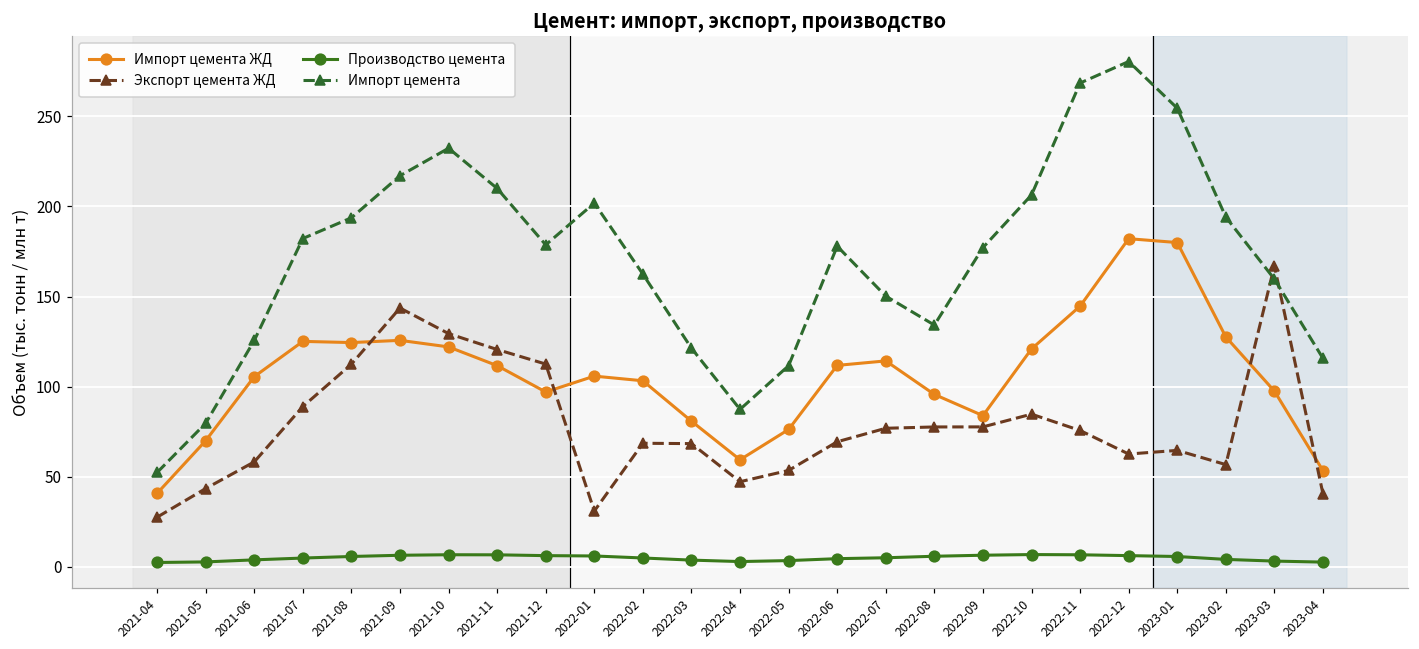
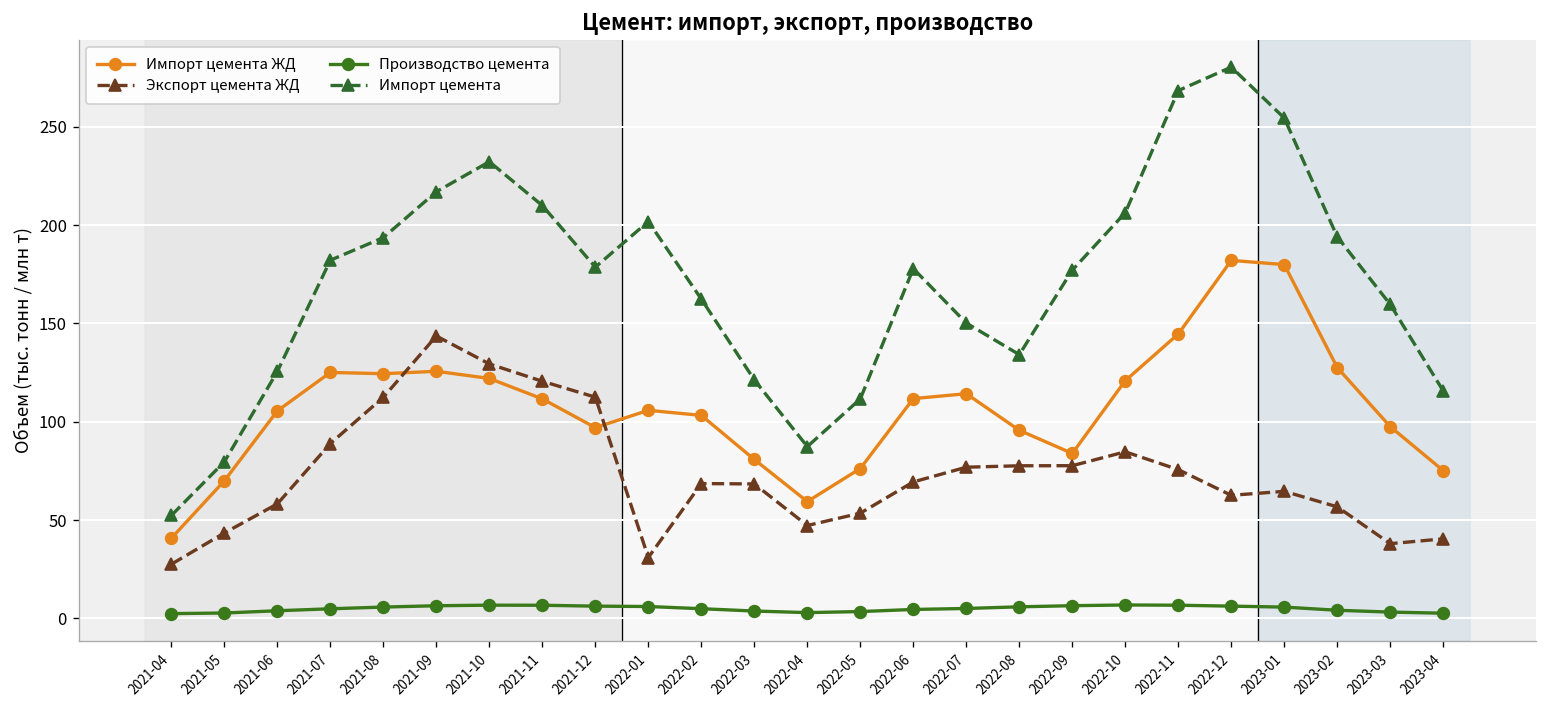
Экспорт цемента ЖД, 2023-03: 167 -> 38
Импорт цемента ЖД, 2023-04: 53 -> 75
